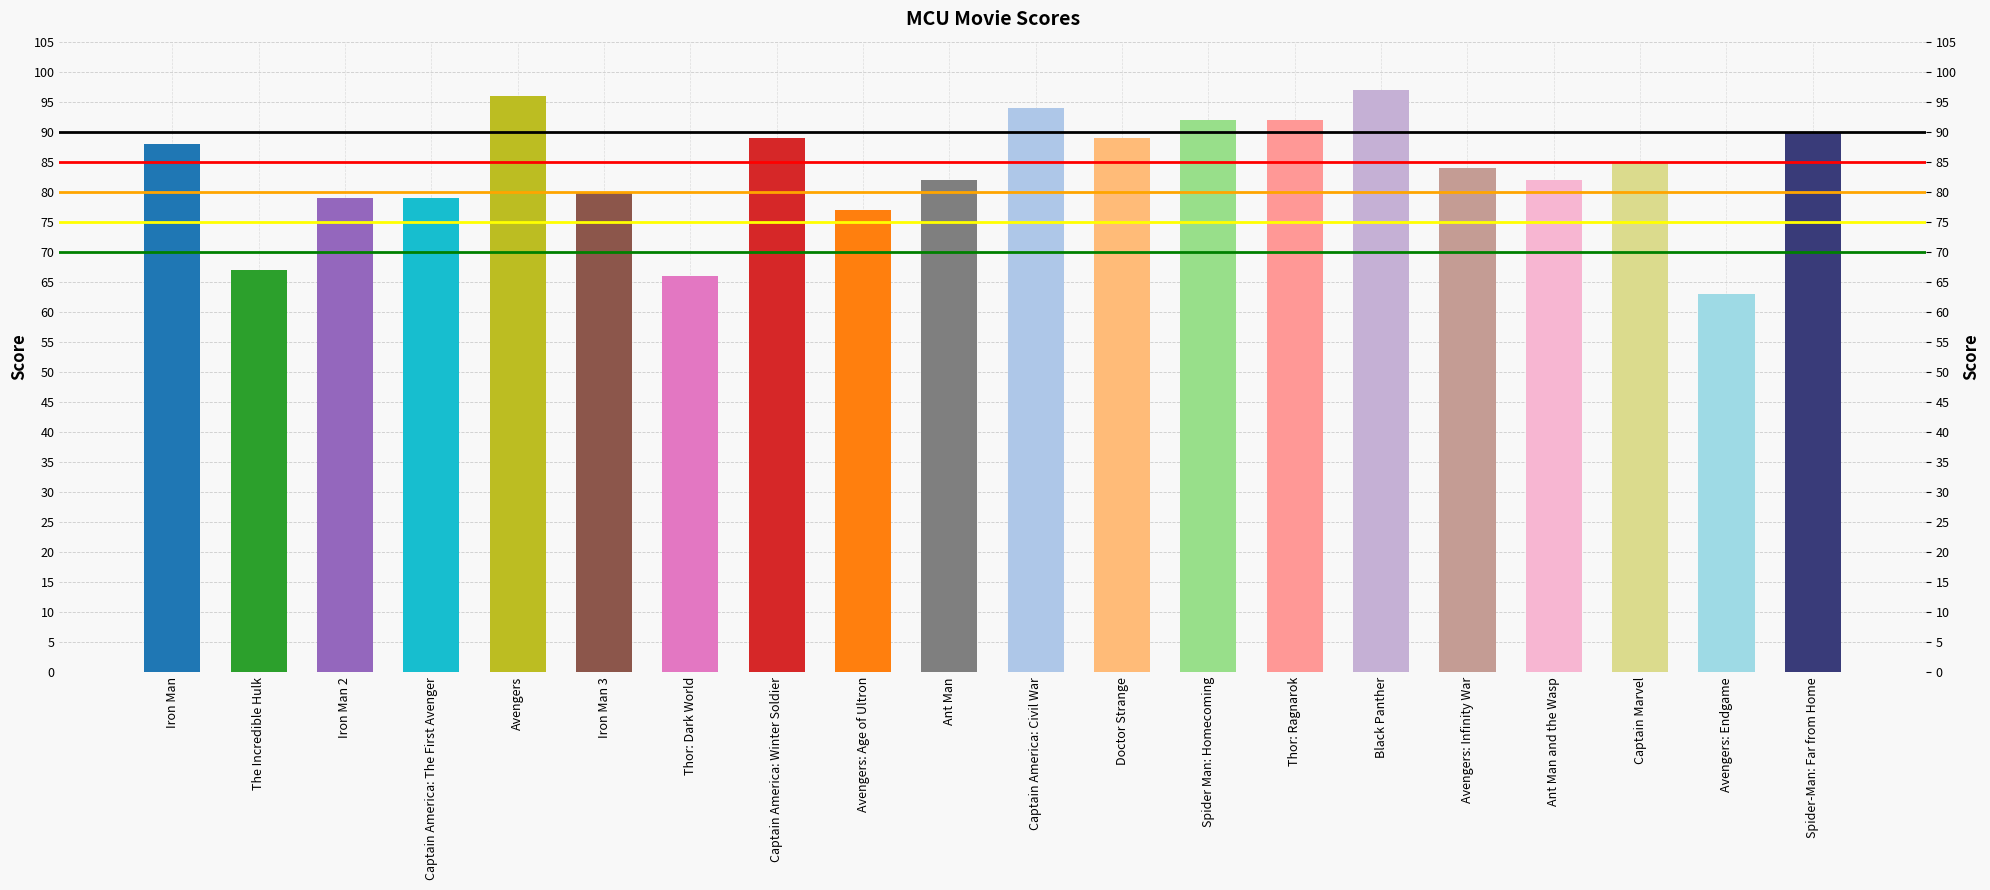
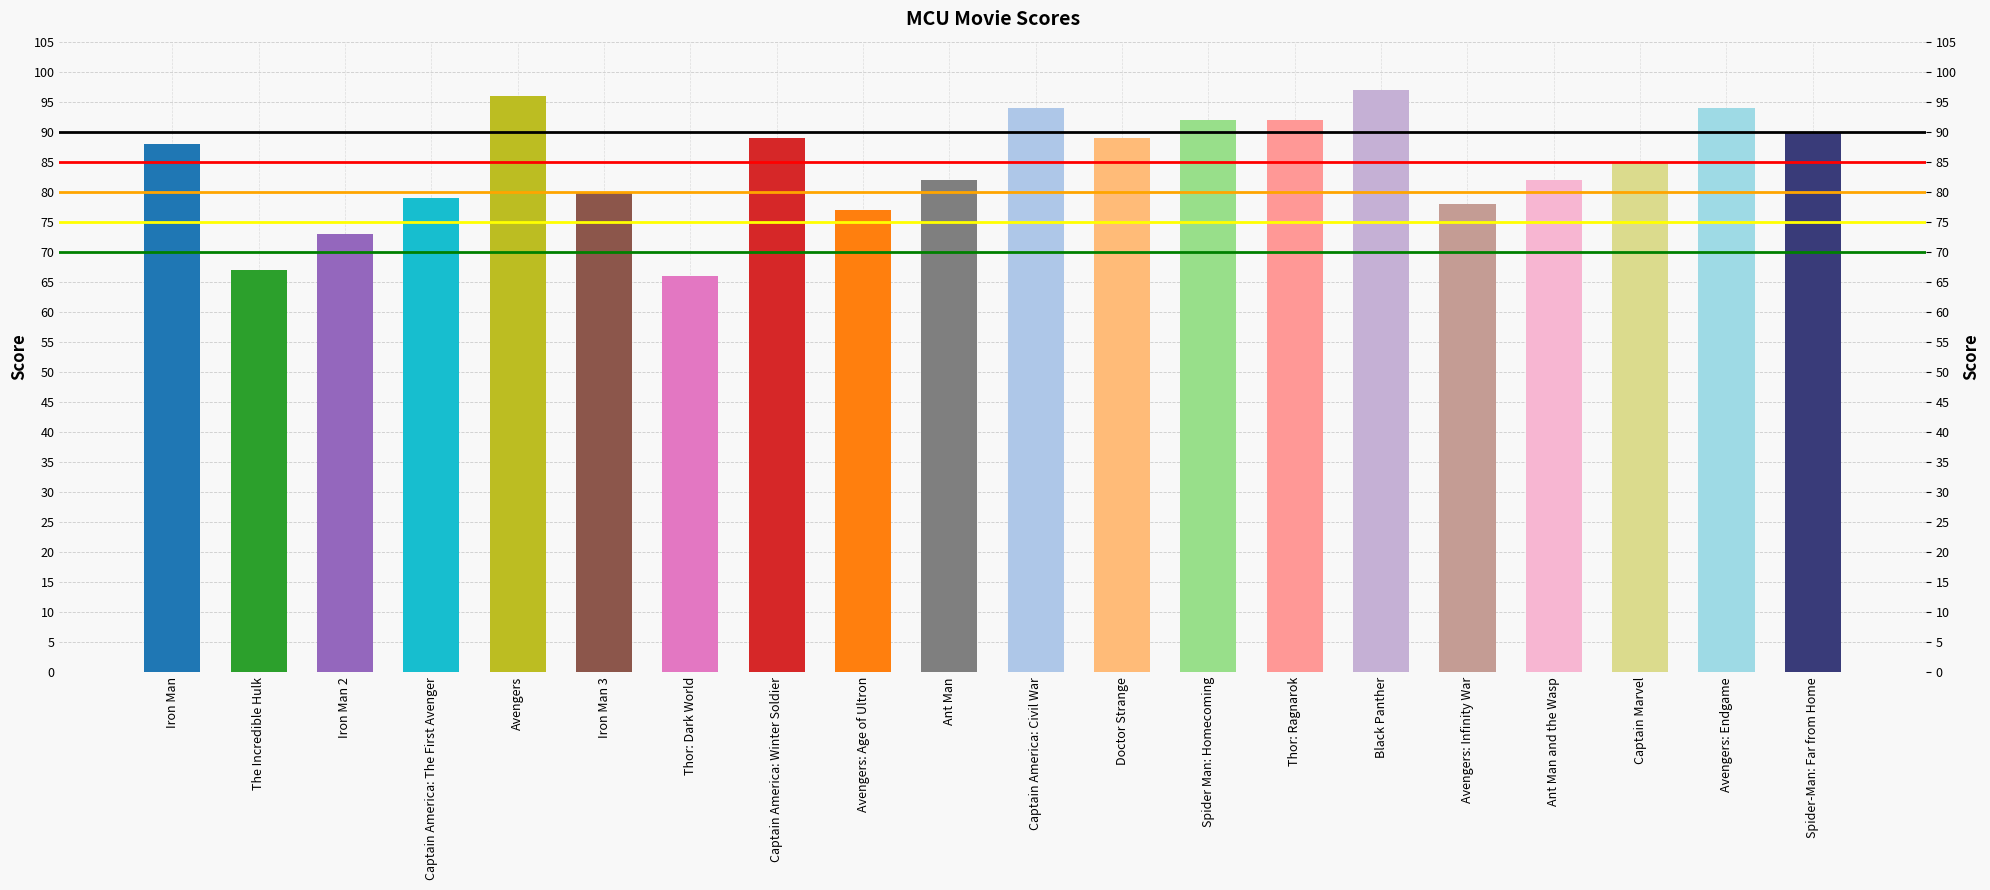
Iron Man 2: 79 -> 73
Avengers: Infinity War: 84 -> 78
Avengers: Endgame: 63 -> 94
